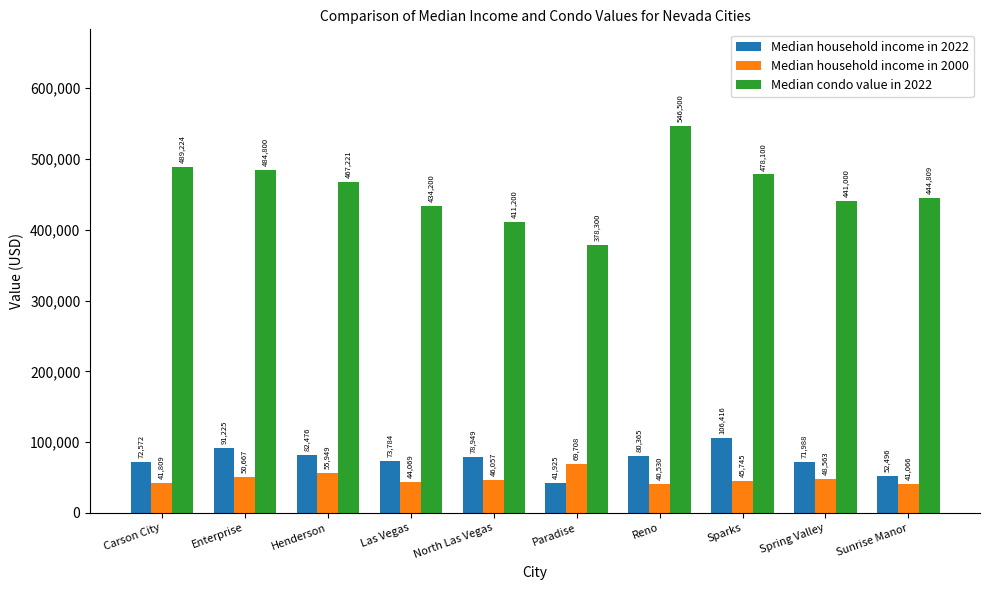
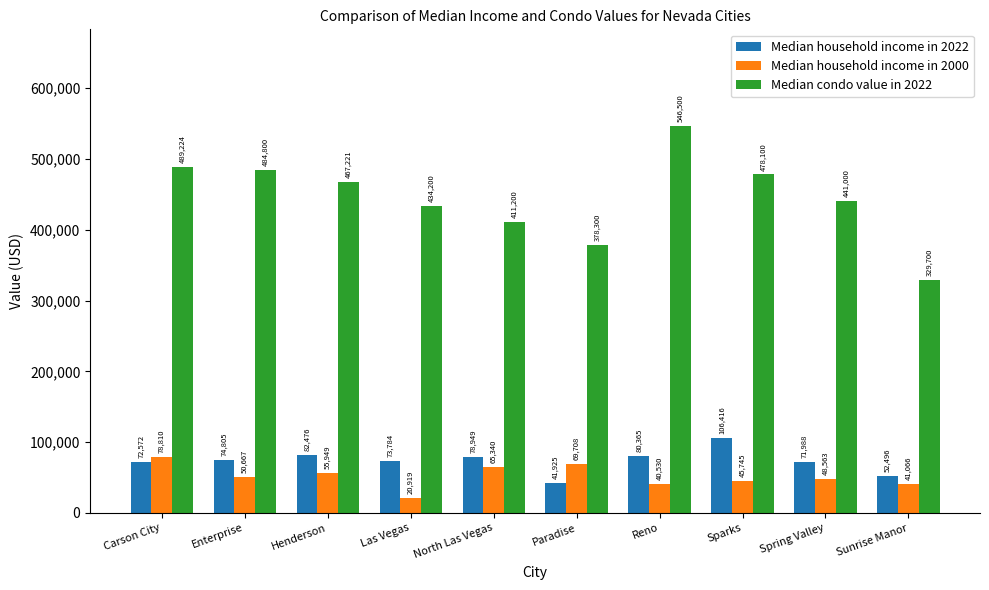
Median household income in 2000, Carson City: 41,809 -> 78,810
Median household income in 2022, Enterprise: 91,225 -> 74,805
Median household income in 2000, Las Vegas: 44,069 -> 20,919
Median household income in 2000, North Las Vegas: 46,057 -> 65,340
Median condo value in 2022, Sunrise Manor: 444,809 -> 329,700
